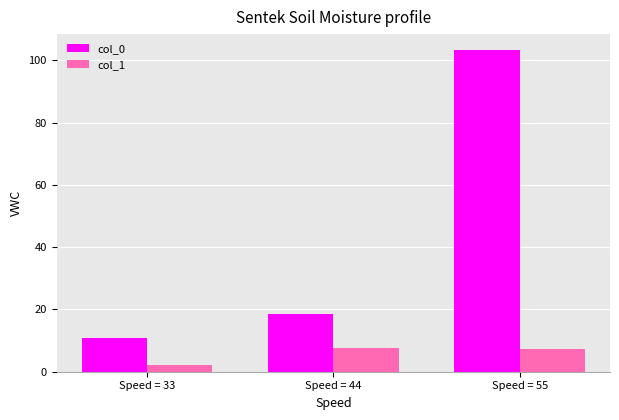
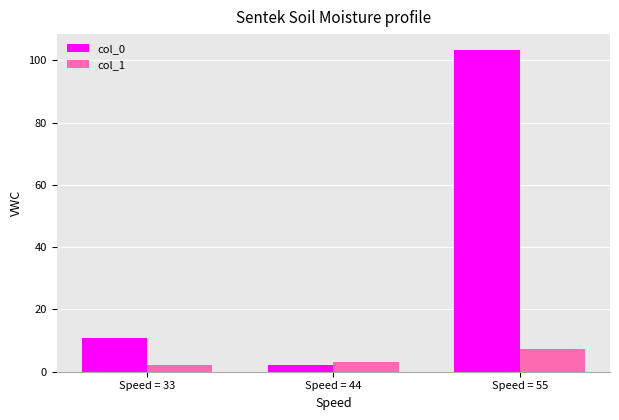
col_0, Speed = 44: 19 -> 2
col_1, Speed = 44: 8 -> 3
